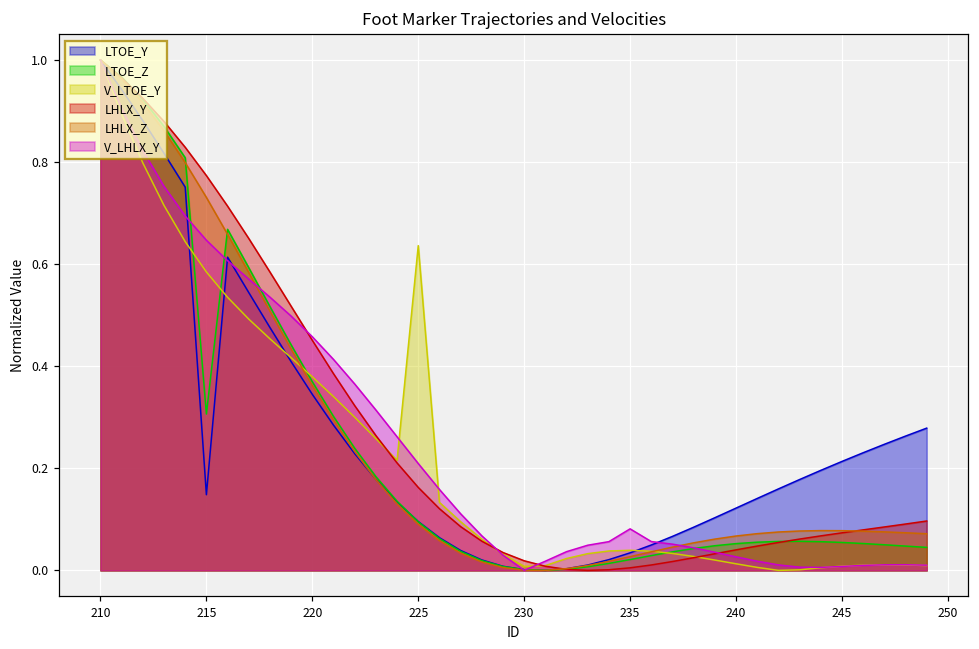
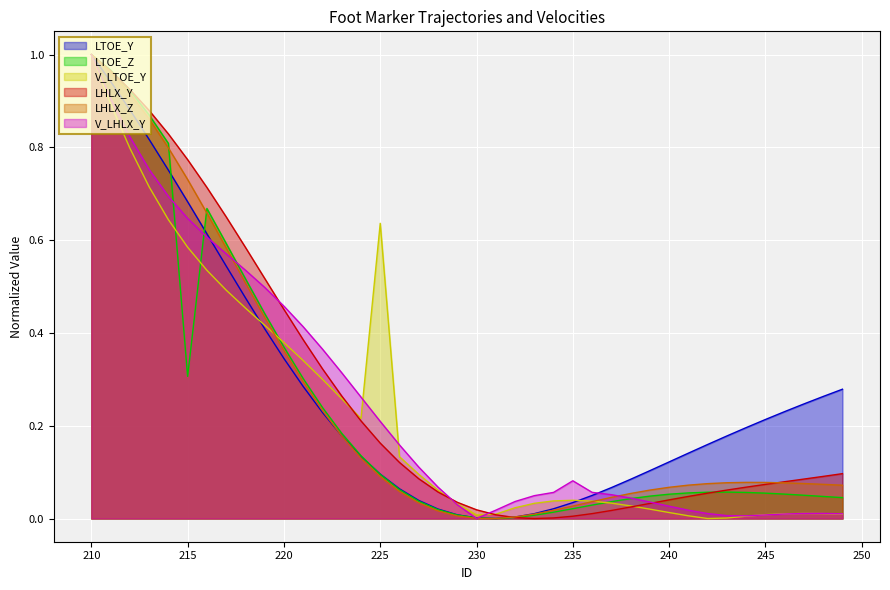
LTOE_Y, 215: 0.15 -> 0.68
